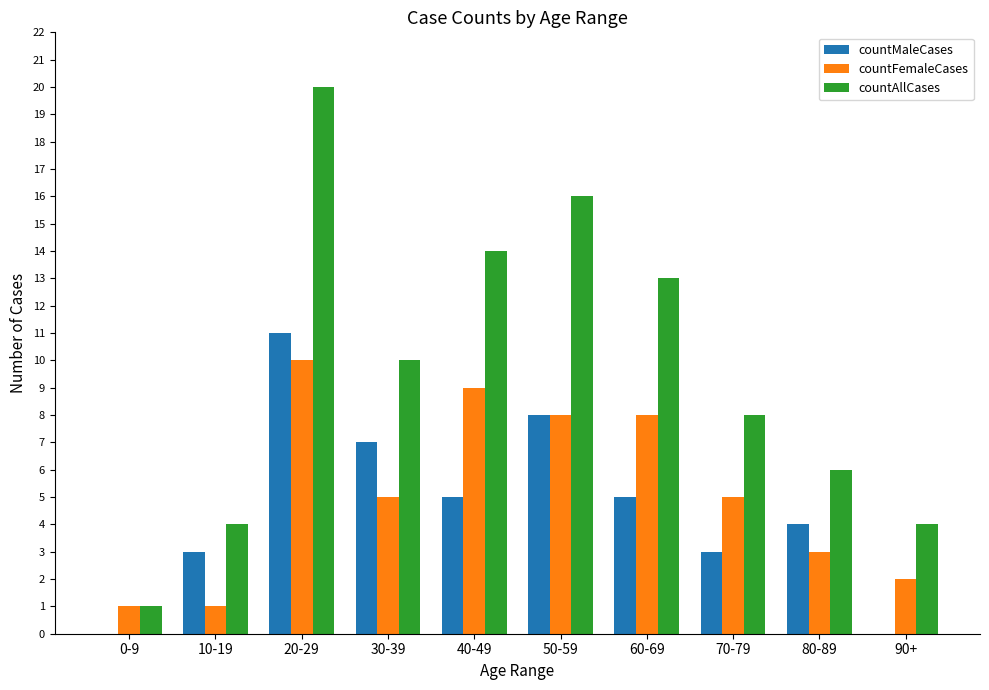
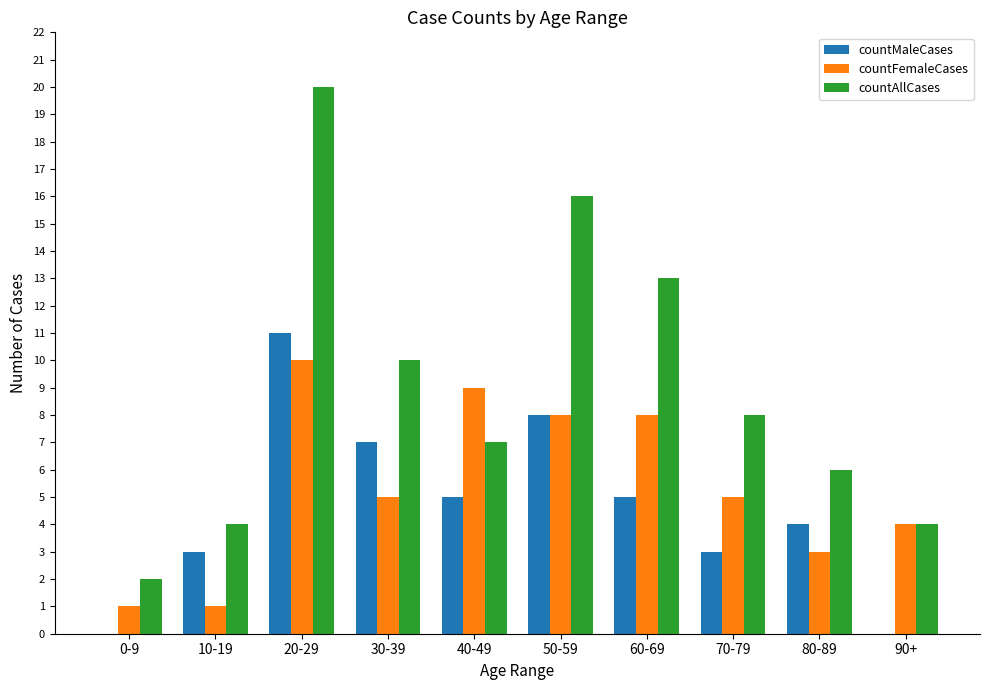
countAllCases, 0-9: 1 -> 2
countAllCases, 40-49: 14 -> 7
countFemaleCases, 90+: 2 -> 4
